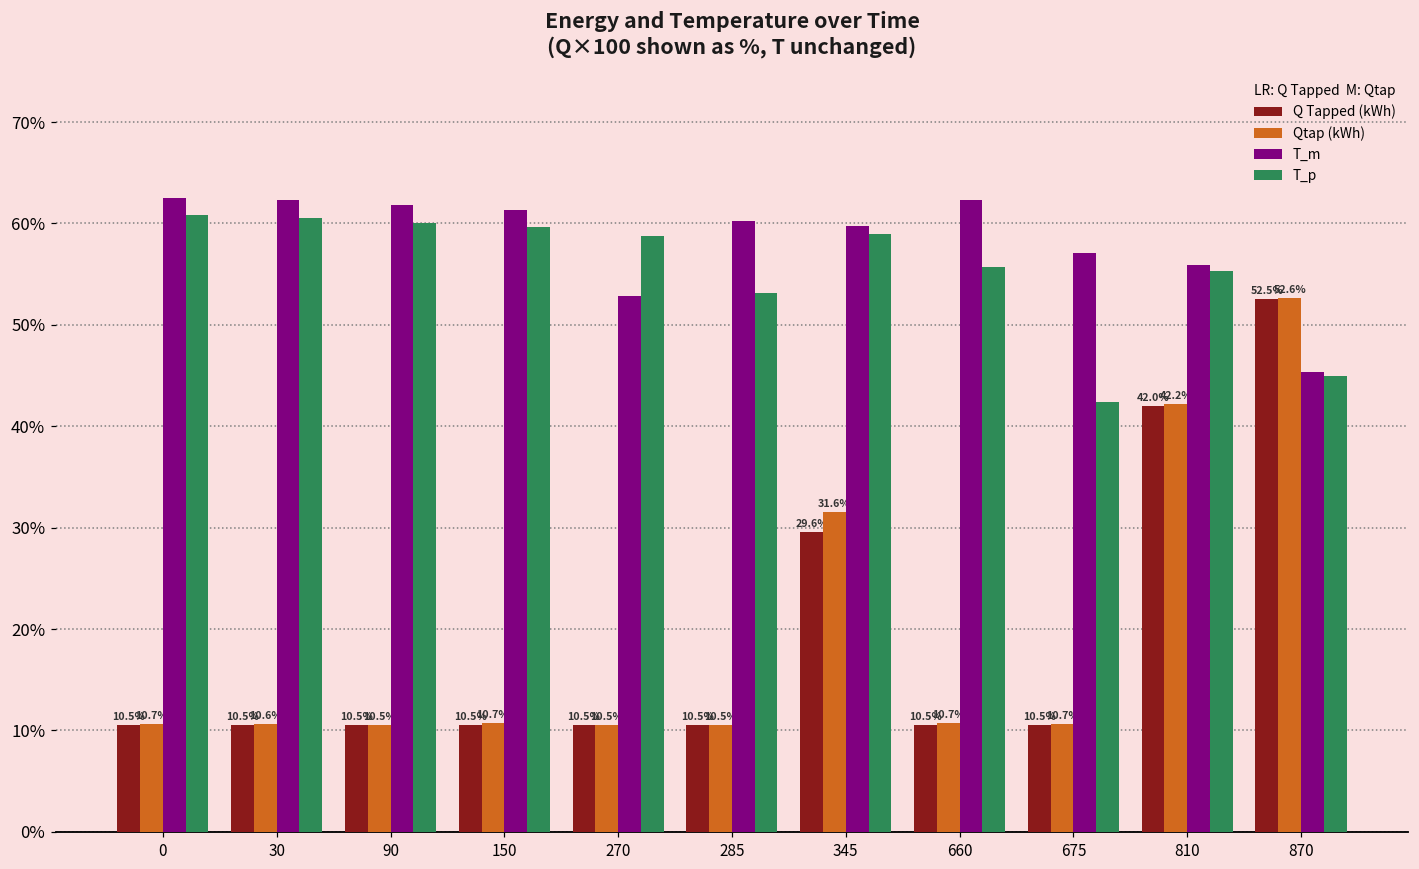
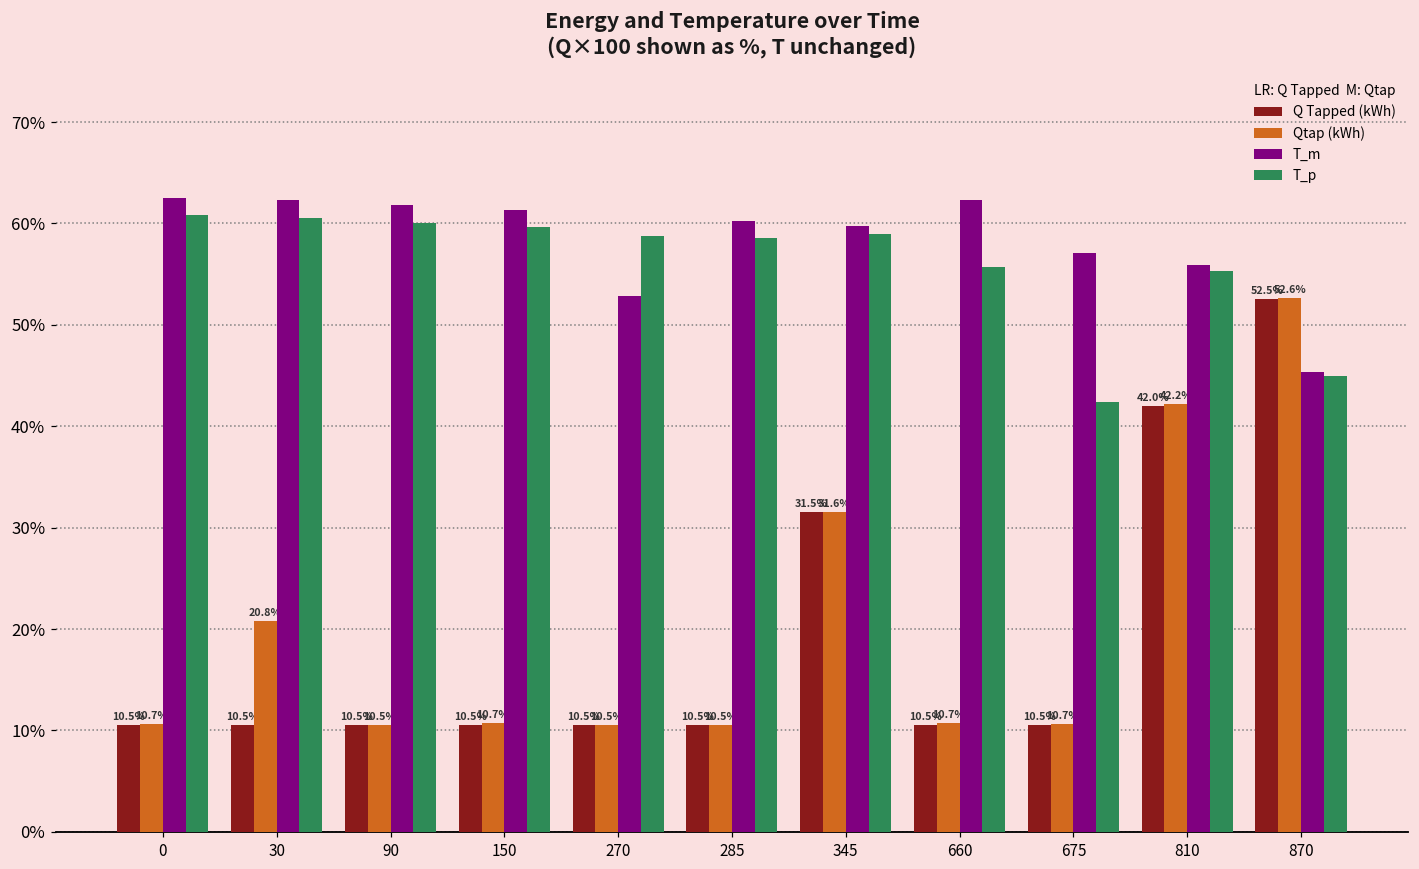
Qtap (kWh), 30: 10.6% -> 20.8%
T_p, 285: 53% -> 59%
Q Tapped (kWh), 345: 29.6% -> 31.5%
